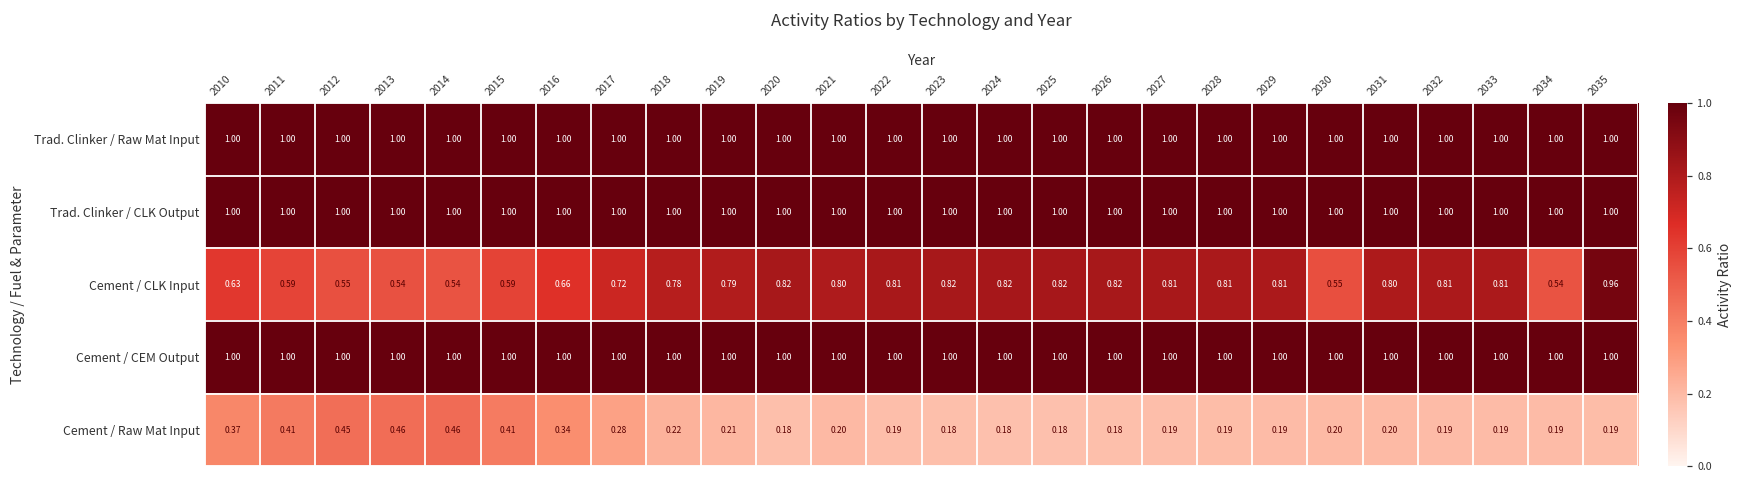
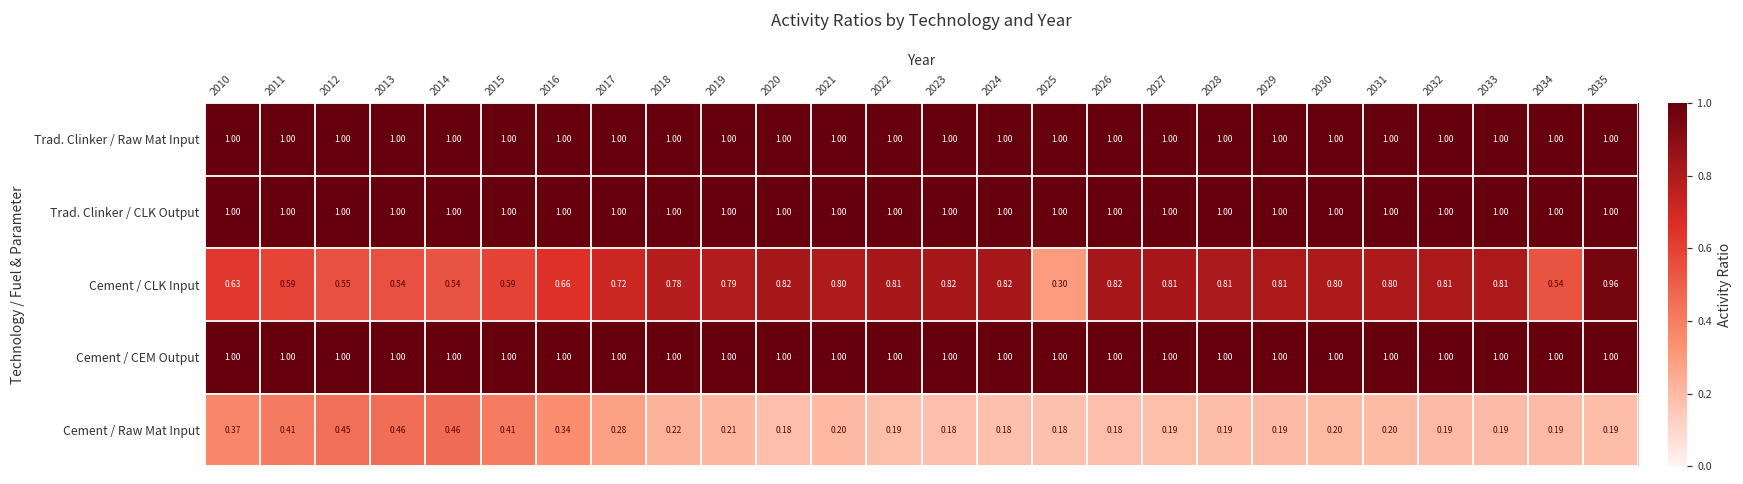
Cement / CLK Input, 2025: 0.82 -> 0.30
Cement / CLK Input, 2030: 0.55 -> 0.80
